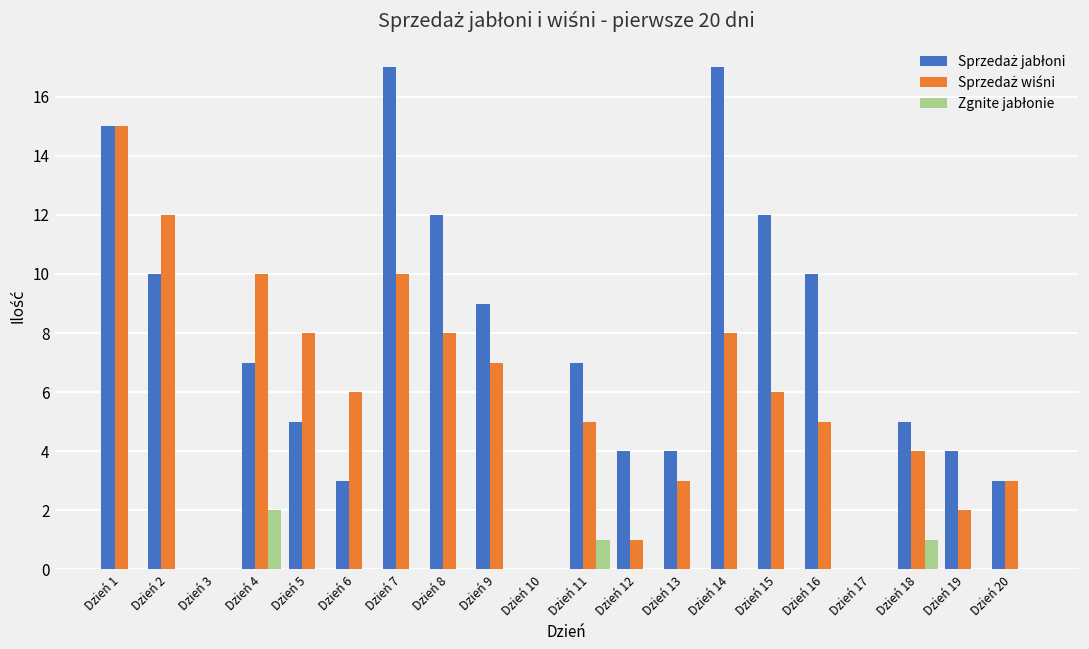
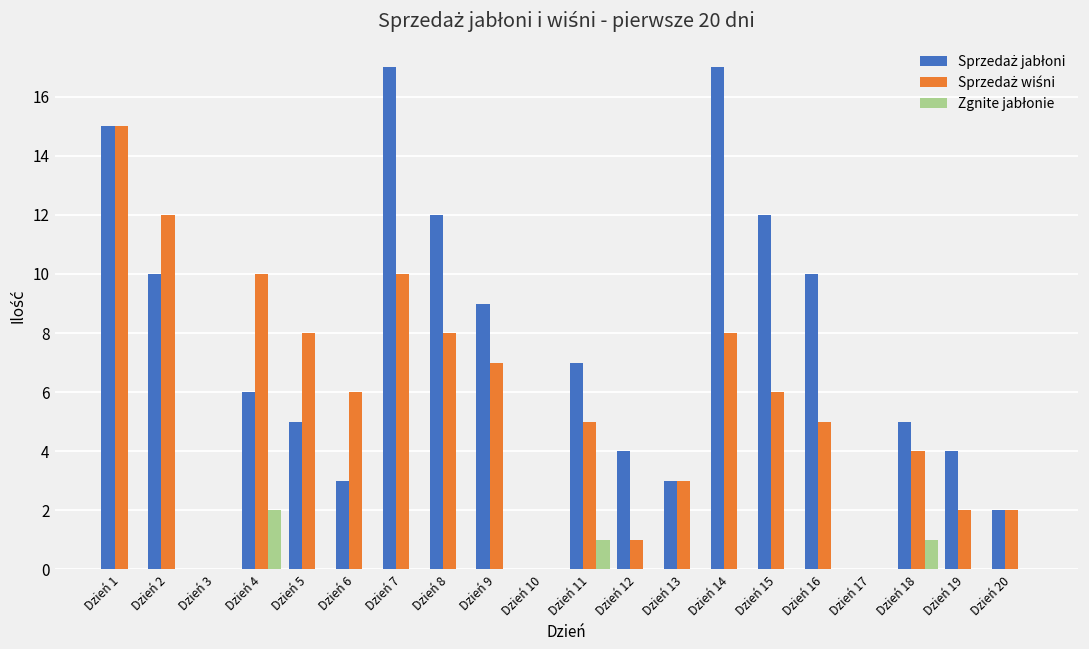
Sprzedaż jabłoni, Dzień 4: 7 -> 6
Sprzedaż jabłoni, Dzień 13: 4 -> 3
Sprzedaż jabłoni, Dzień 20: 3 -> 2
Sprzedaż wiśni, Dzień 20: 3 -> 2
